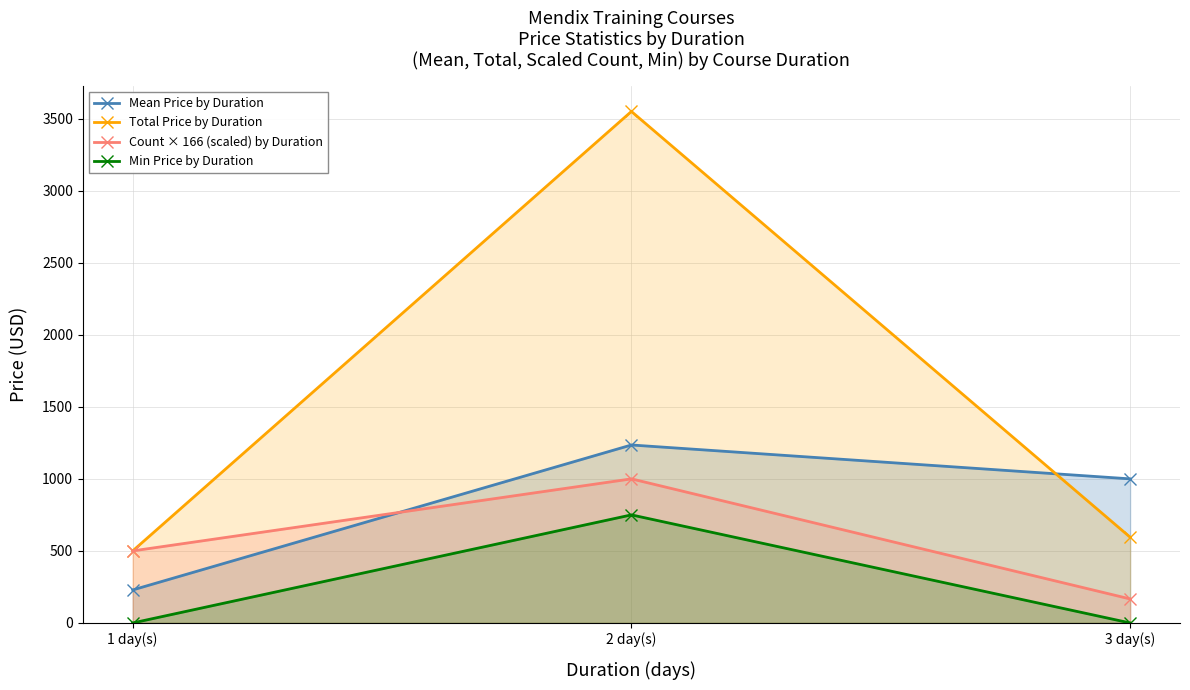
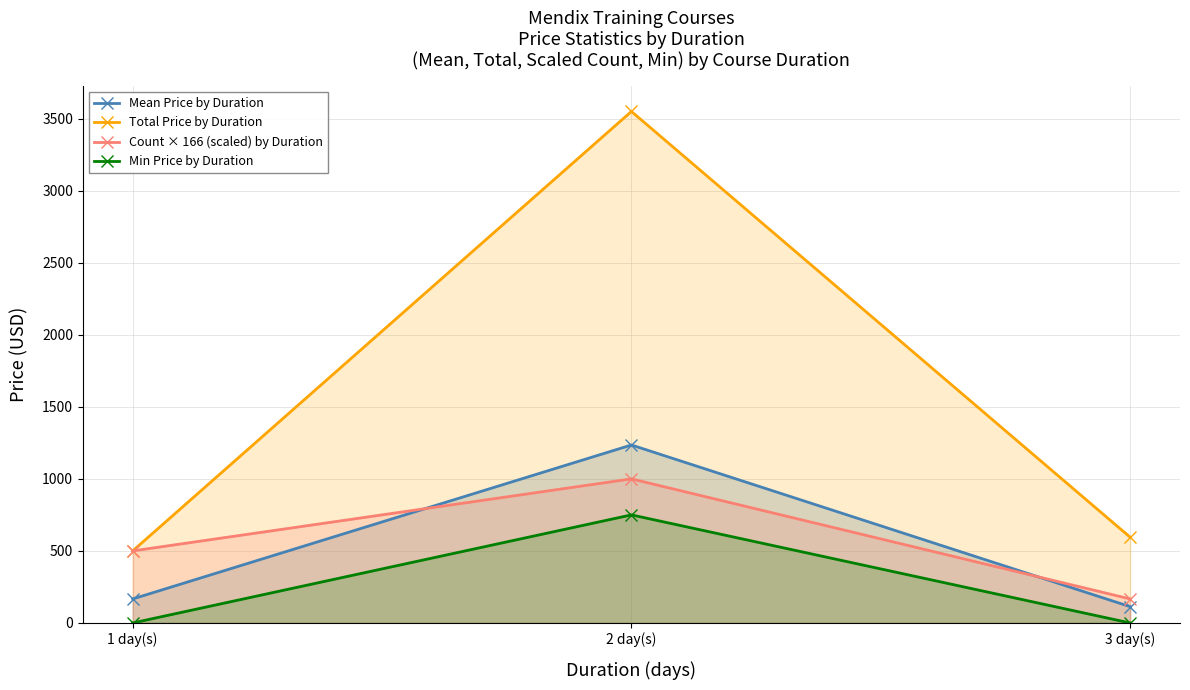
Mean Price by Duration, 1 day(s): 230 -> 170
Mean Price by Duration, 3 day(s): 1000 -> 110
